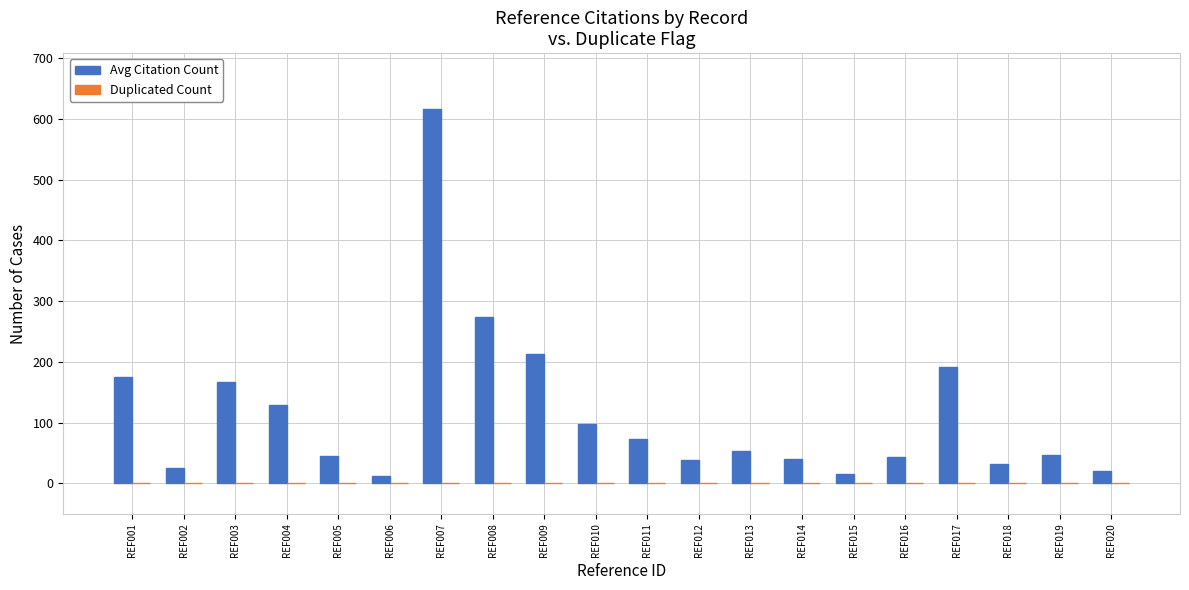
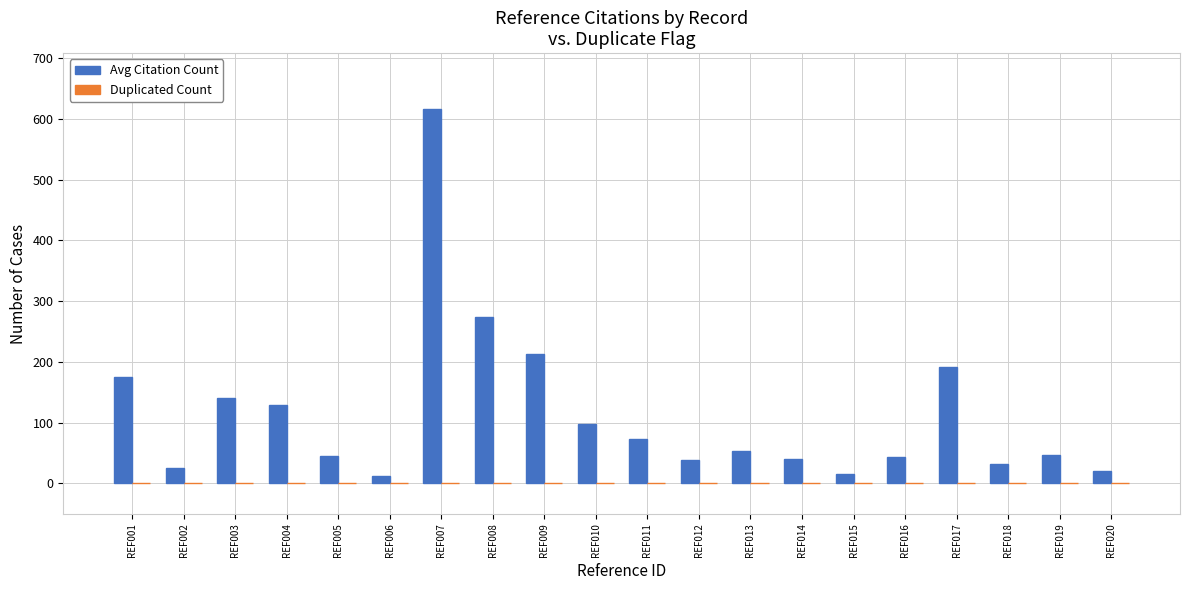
Avg Citation Count, REF003: 170 -> 140
